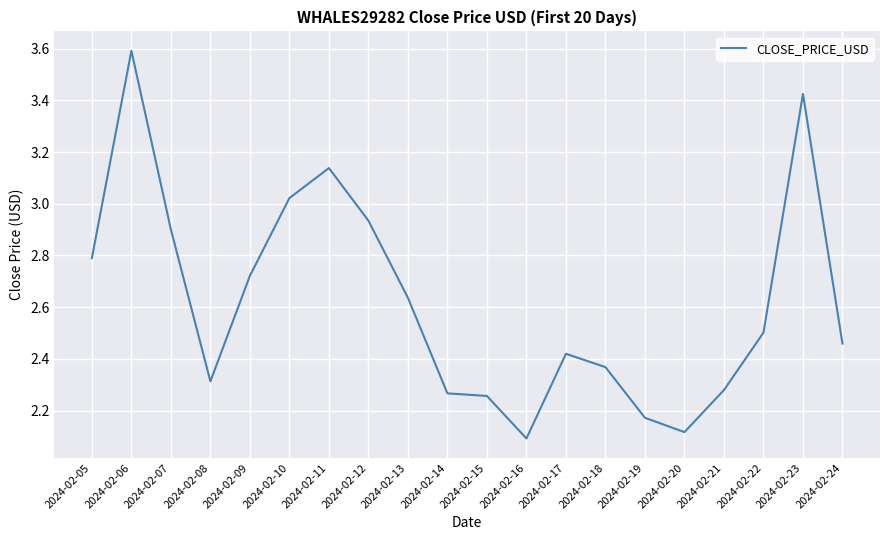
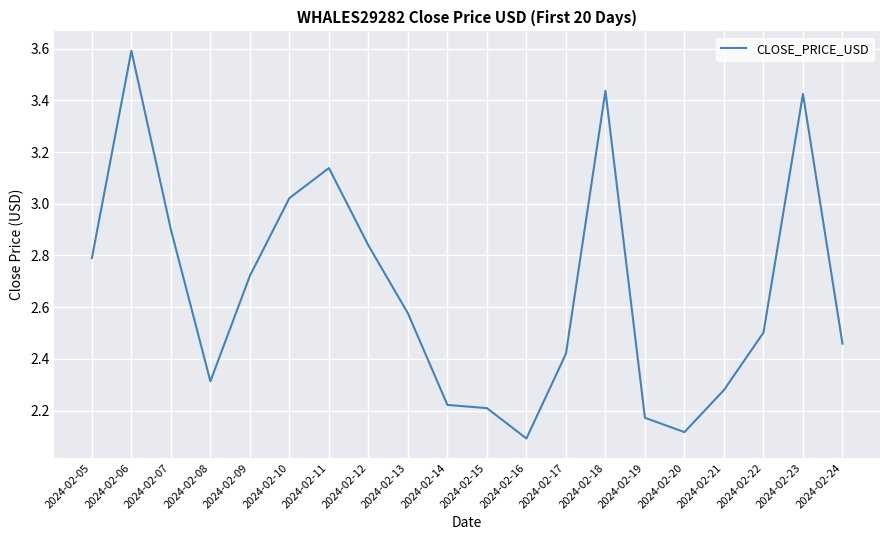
2024-02-12: 2.93 -> 2.84
2024-02-13: 2.64 -> 2.58
2024-02-14: 2.27 -> 2.22
2024-02-15: 2.26 -> 2.21
2024-02-18: 2.37 -> 3.44
